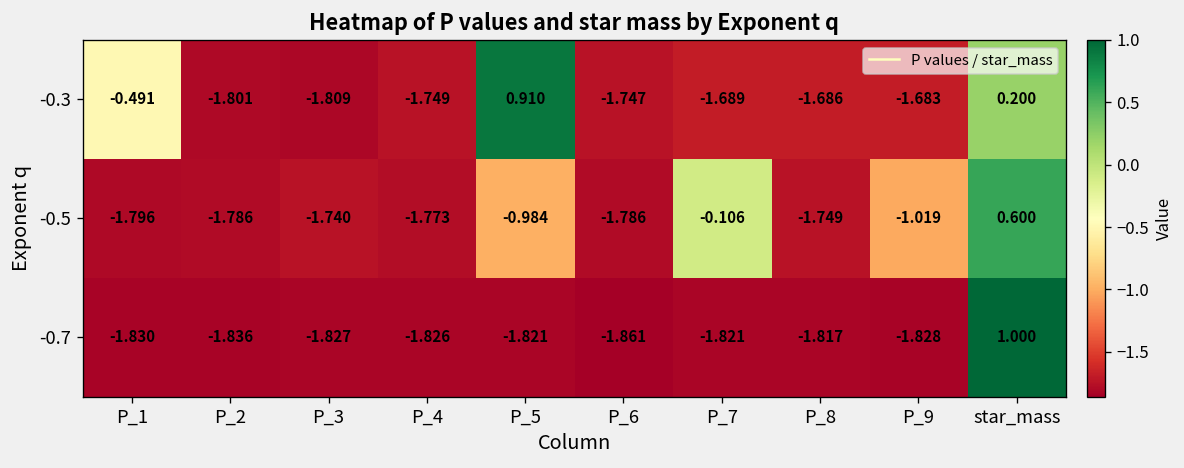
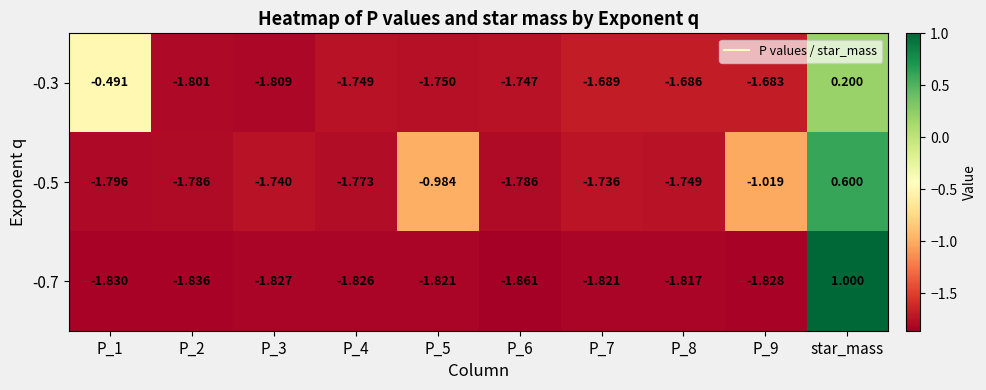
-0.3, P_5: 0.910 -> -1.750
-0.5, P_7: -0.106 -> -1.736
